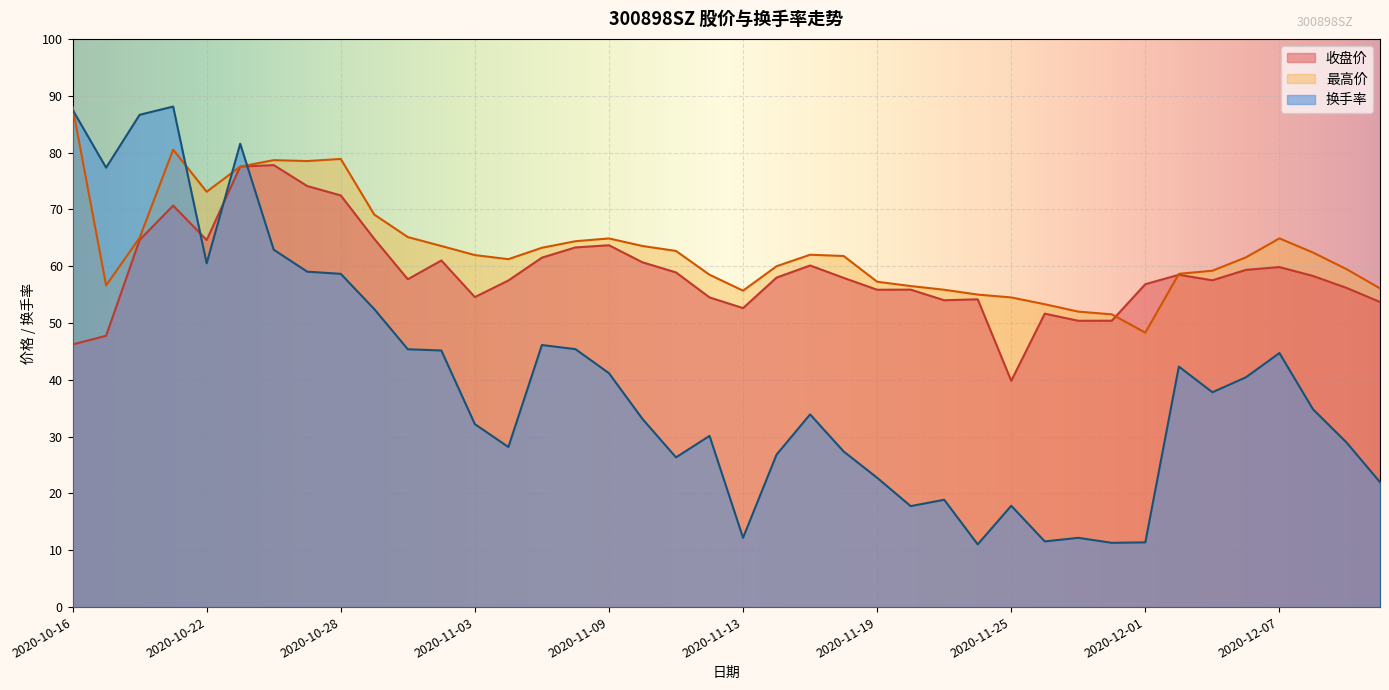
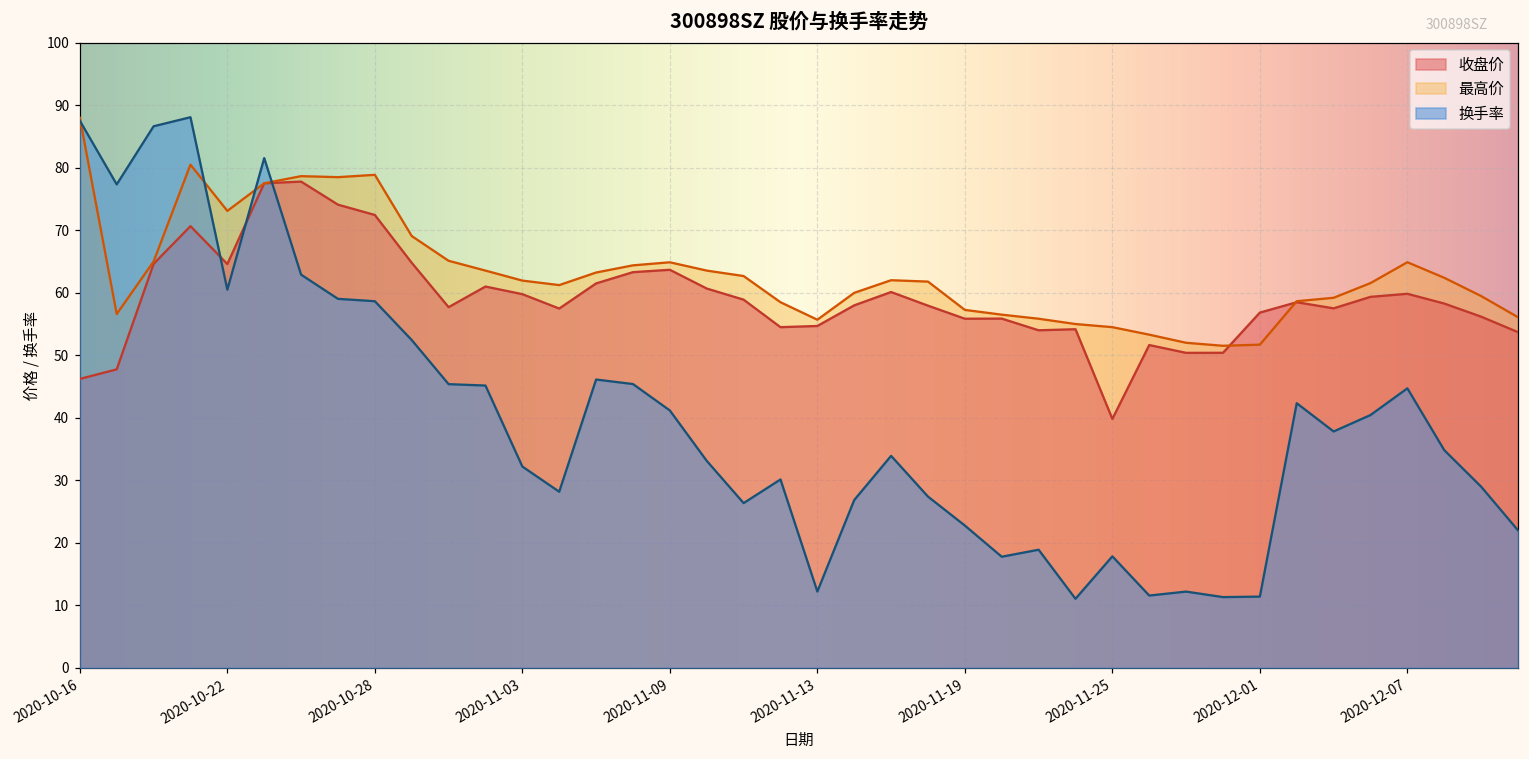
收盘价, 2020-11-03: 55 -> 60
收盘价, 2020-11-13: 53 -> 55
最高价, 2020-12-01: 48 -> 52
